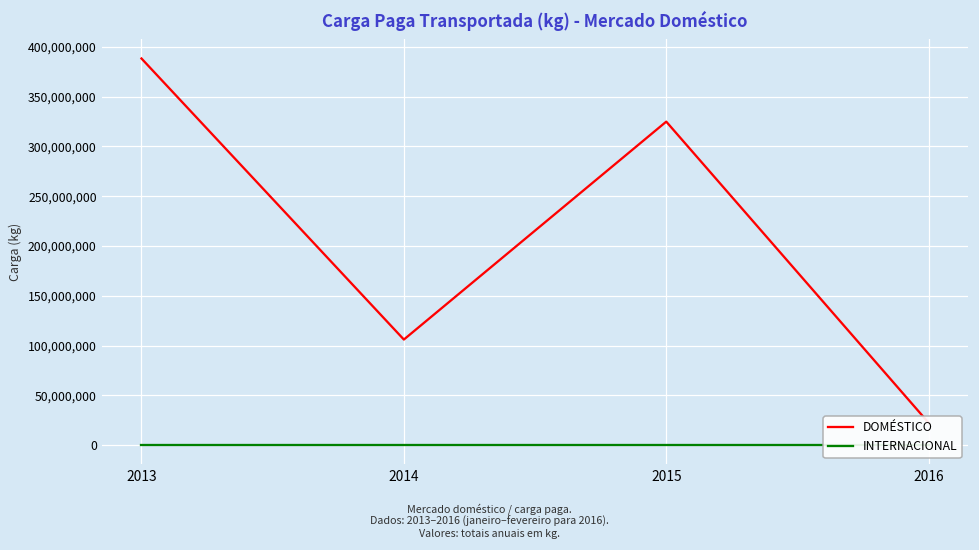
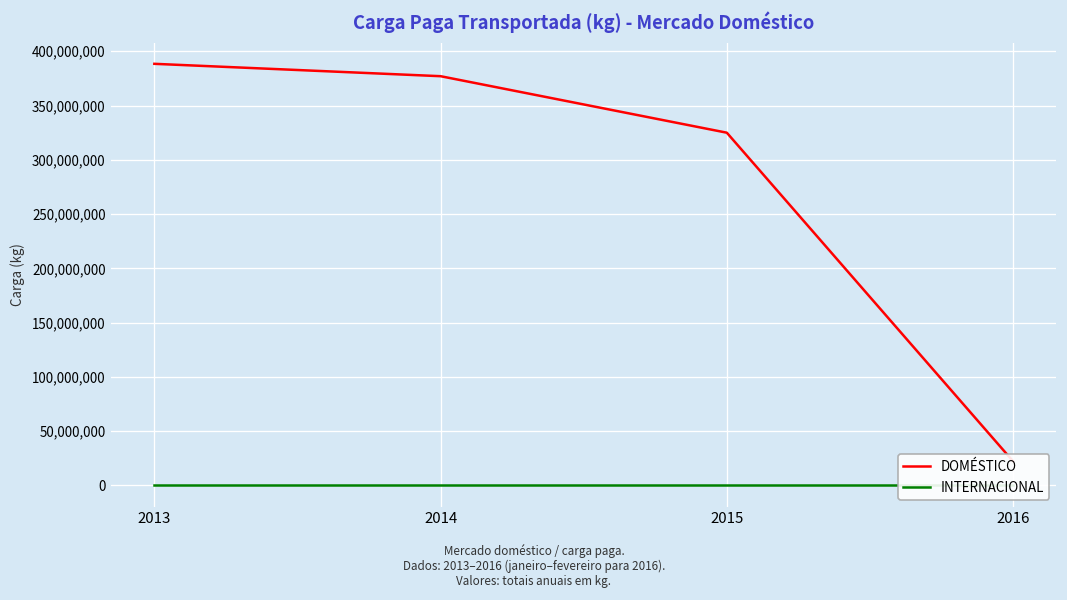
DOMÉSTICO, 2014: 110,000,000 -> 380,000,000
